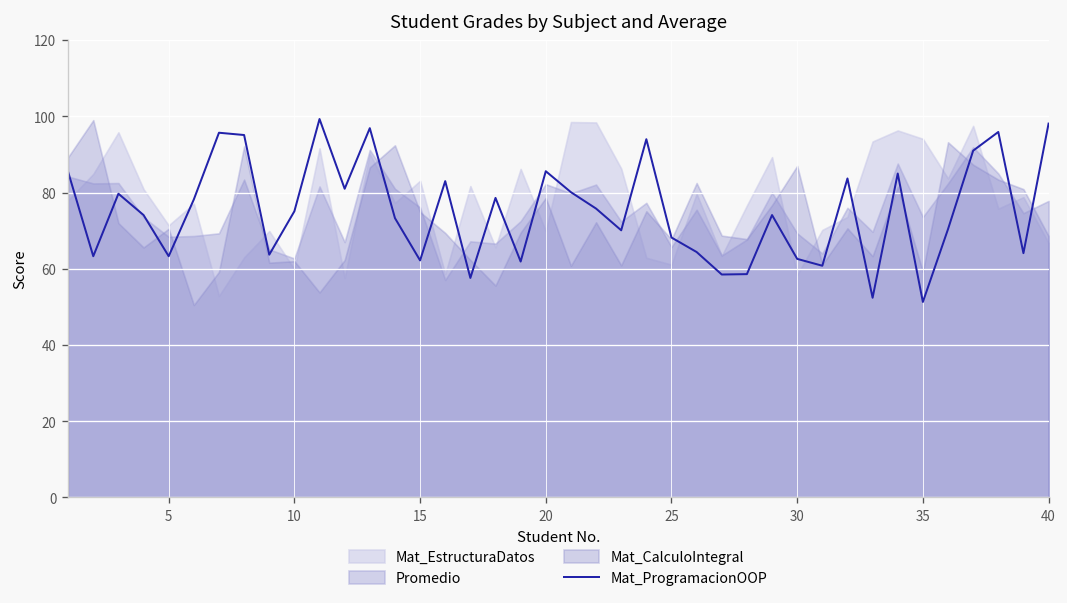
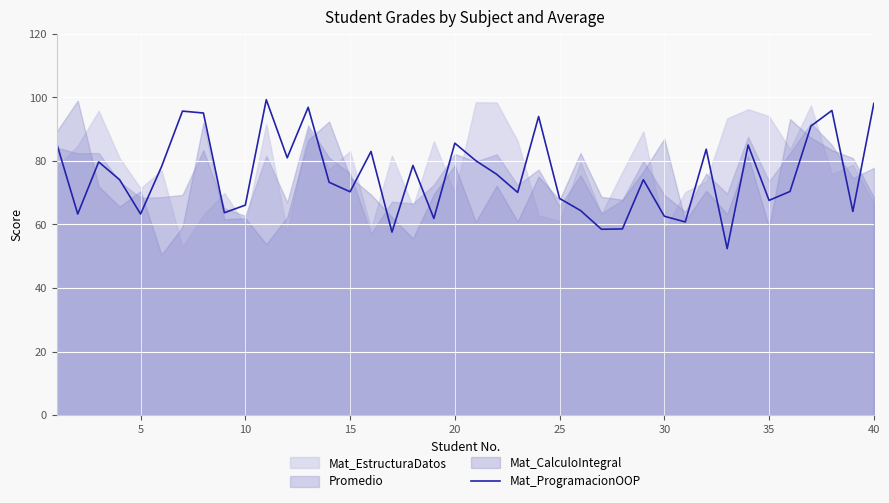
Mat_ProgramacionOOP, 10: 75 -> 66
Mat_ProgramacionOOP, 15: 62 -> 70
Mat_ProgramacionOOP, 35: 51 -> 68
